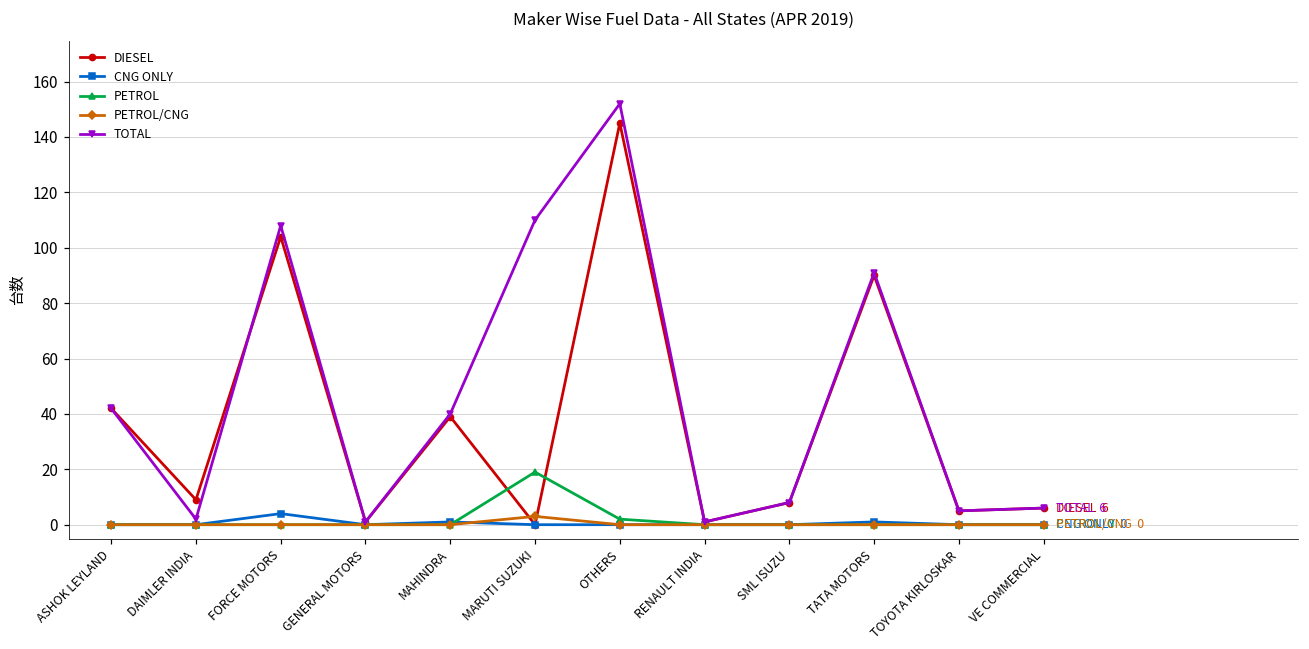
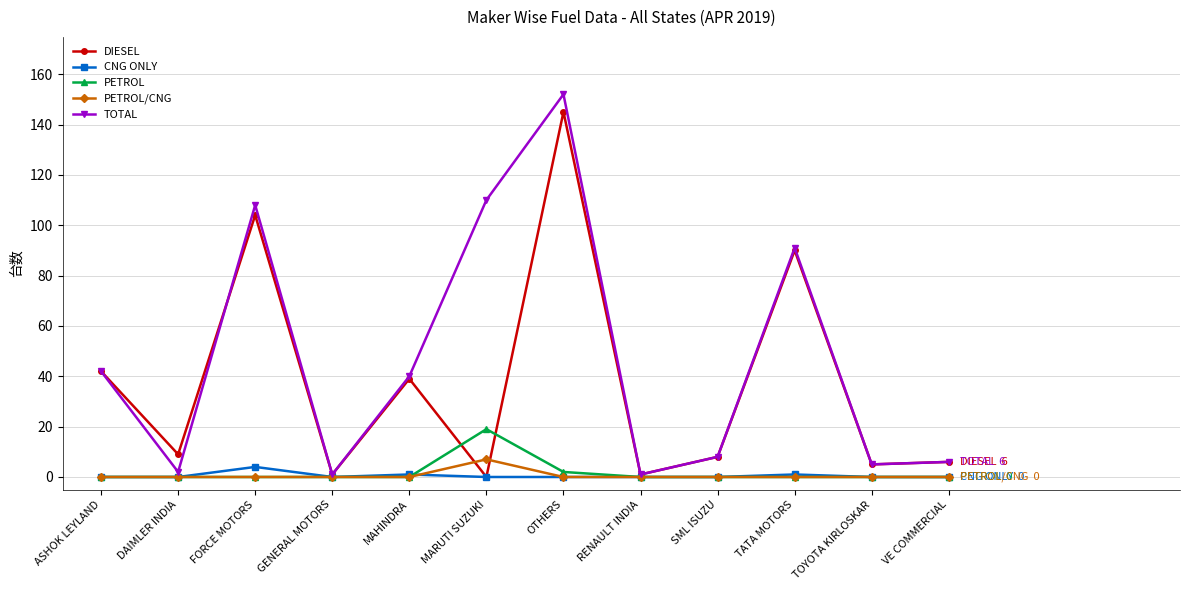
PETROL/CNG, MARUTI SUZUKI: 3 -> 7
